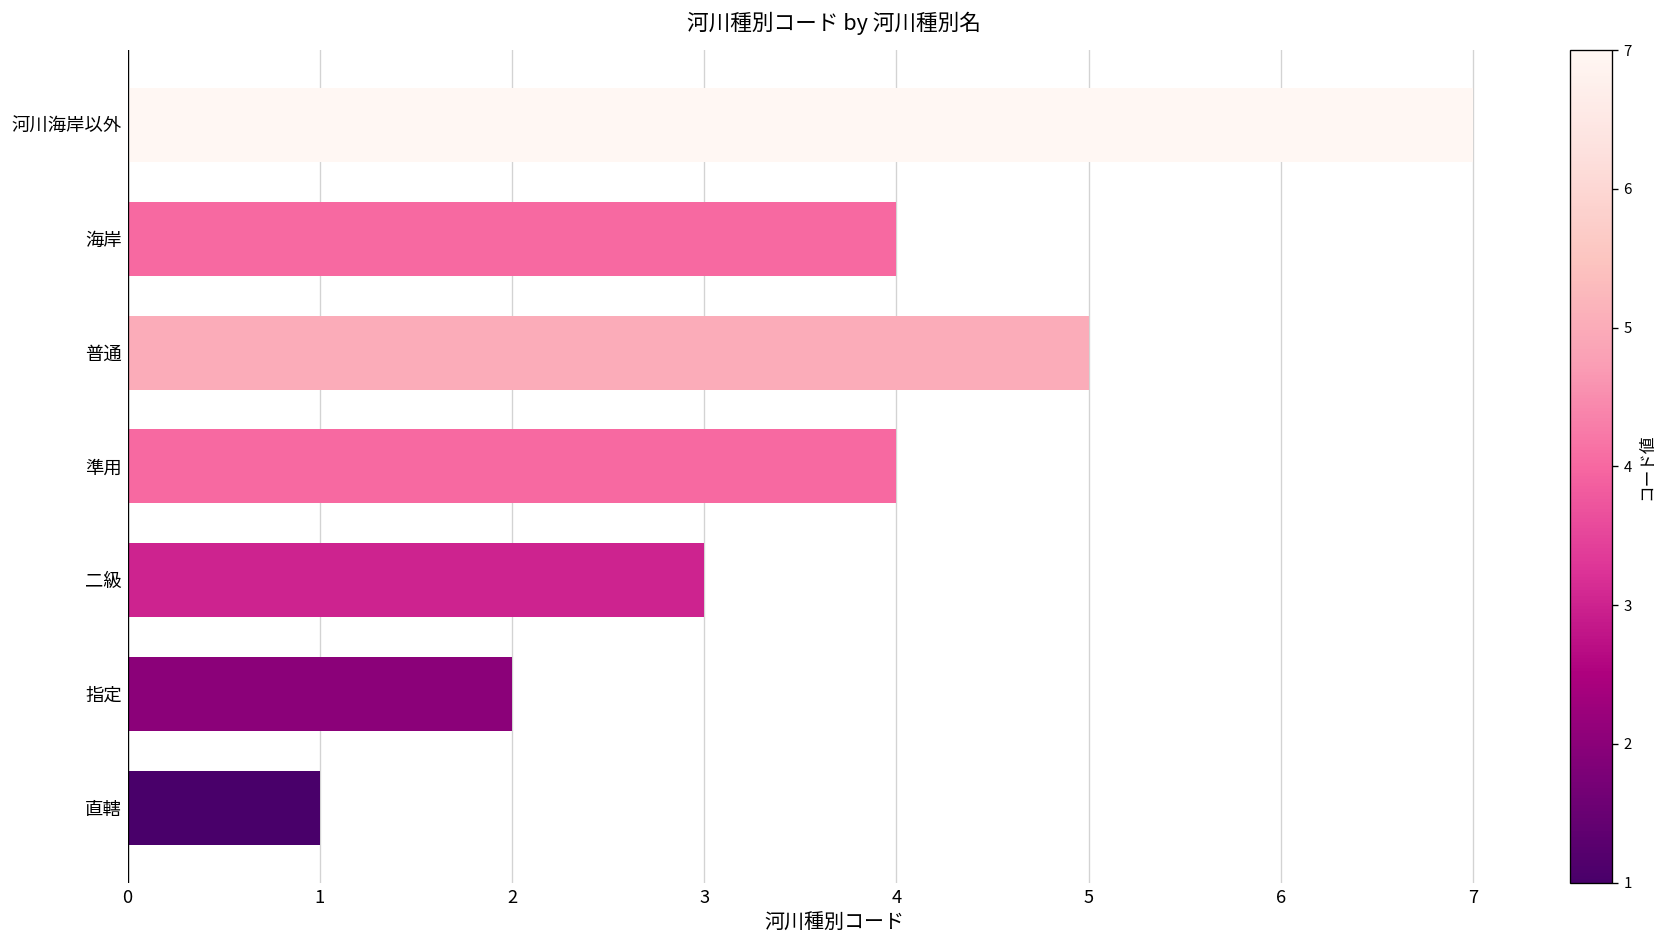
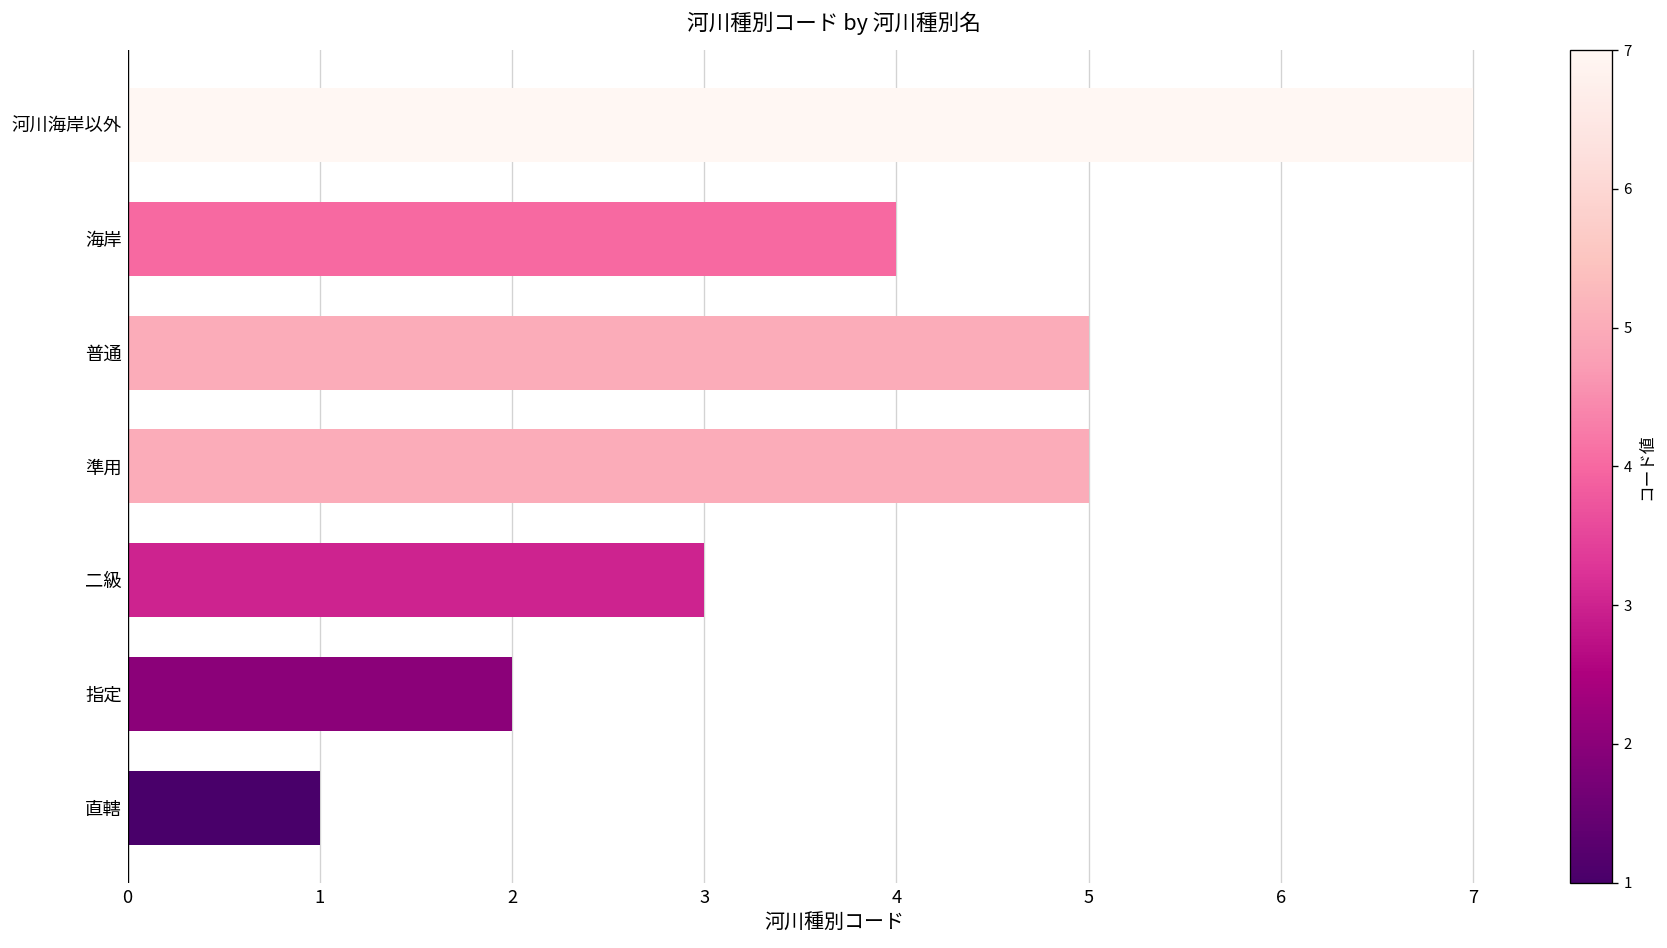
準用: 4 -> 5
